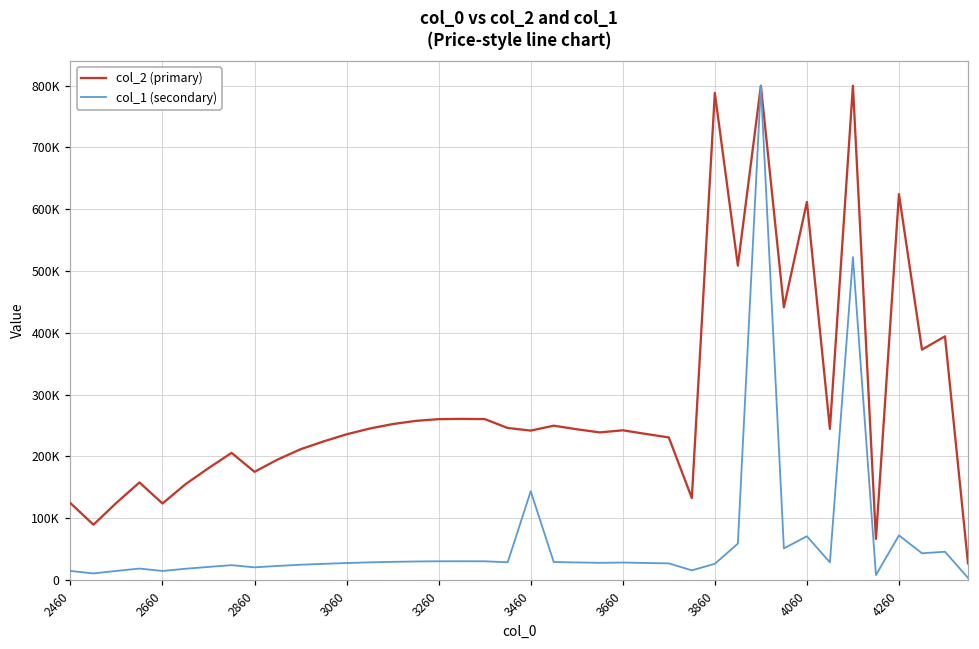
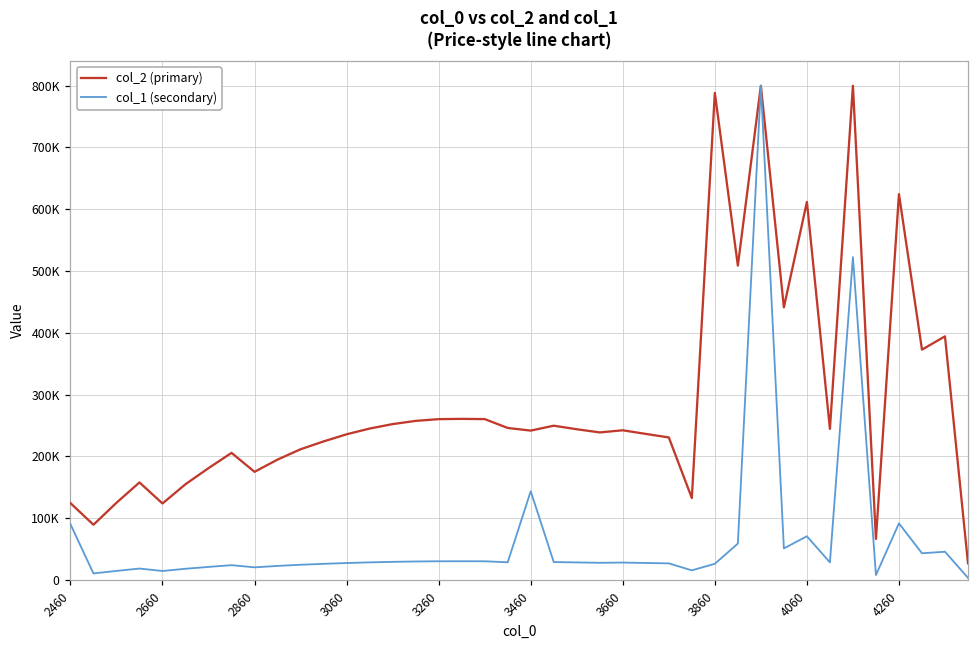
col_1 (secondary), 2460: 10000 -> 90000
col_1 (secondary), 4260: 70000 -> 90000
